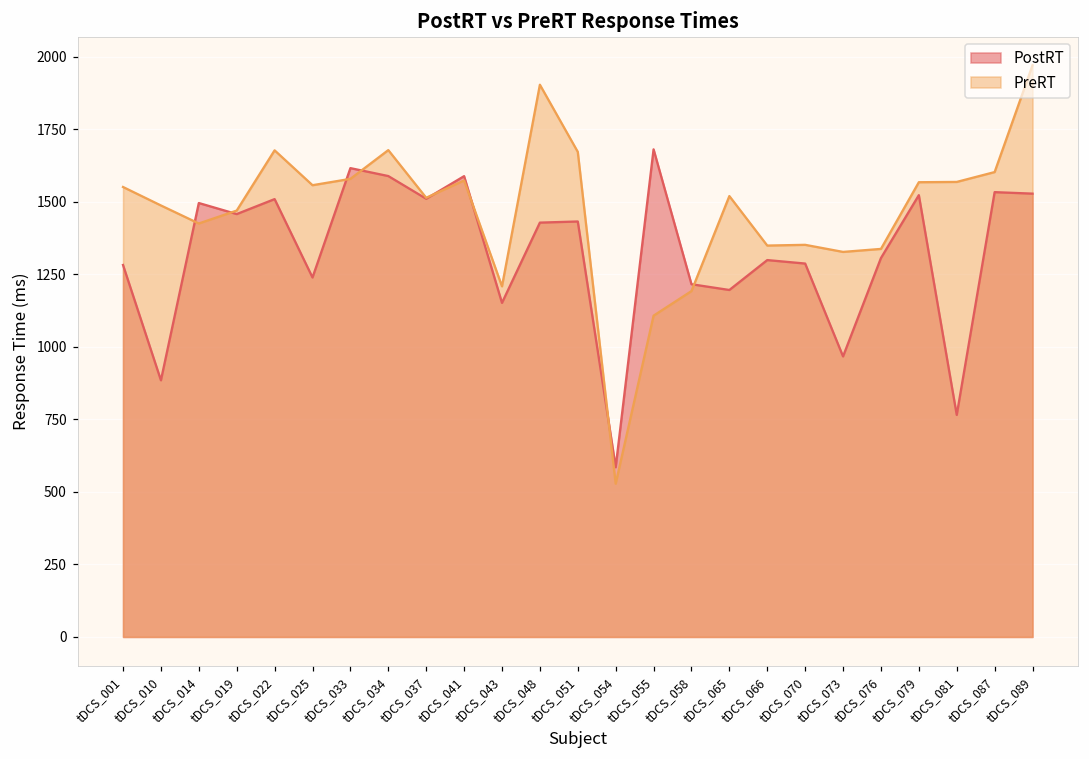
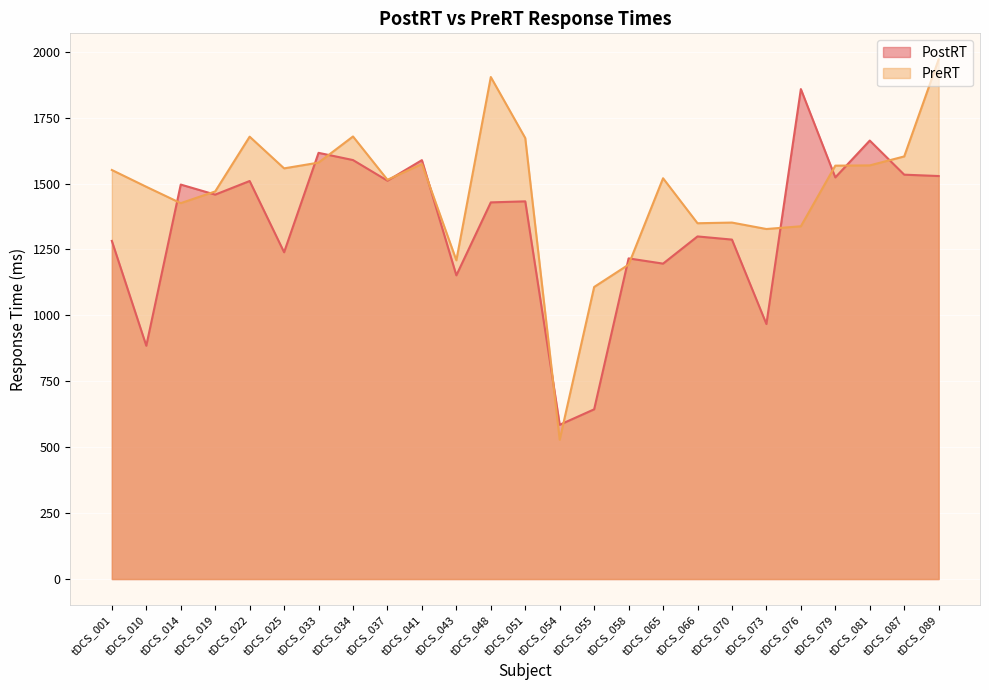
PostRT, tDCS_055: 1680 -> 640
PostRT, tDCS_076: 1310 -> 1860
PostRT, tDCS_081: 770 -> 1660
